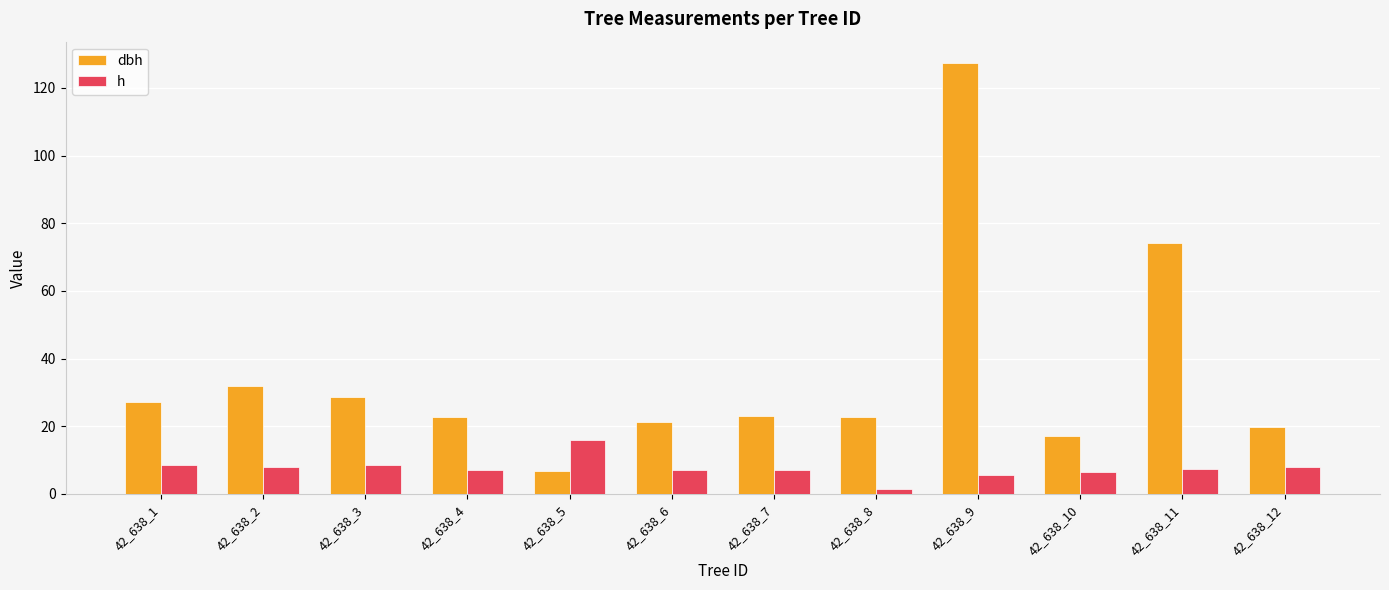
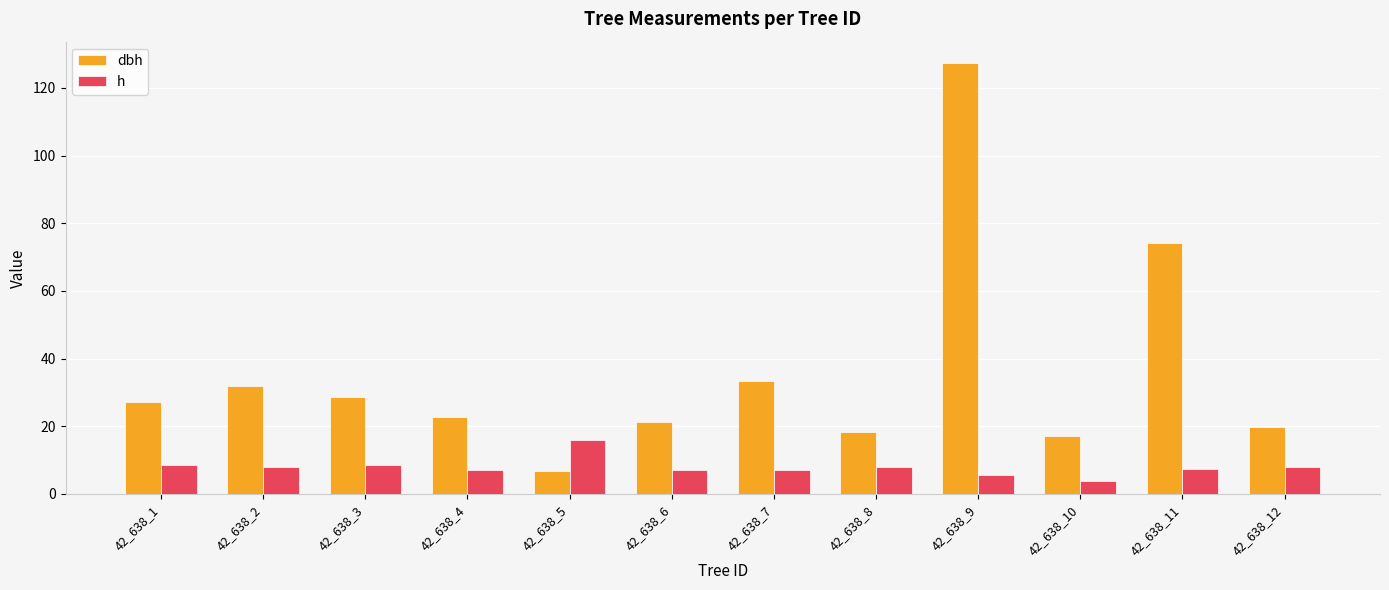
dbh, 42_638_7: 23 -> 33
dbh, 42_638_8: 23 -> 18
h, 42_638_8: 2 -> 8
h, 42_638_10: 7 -> 4
